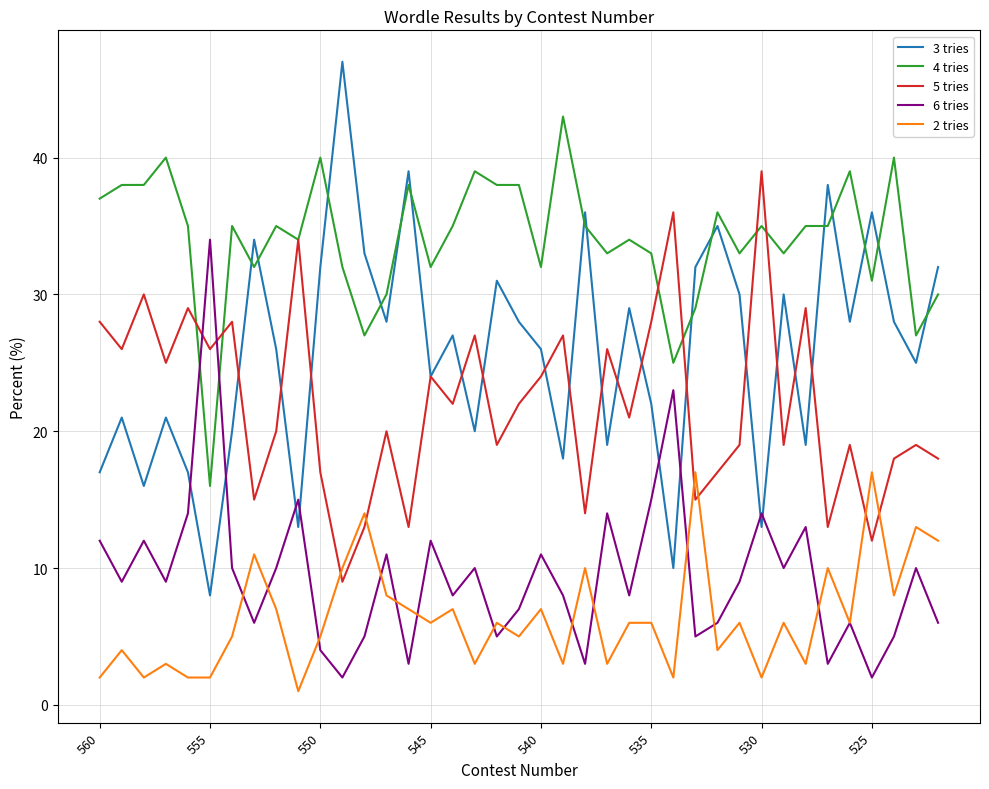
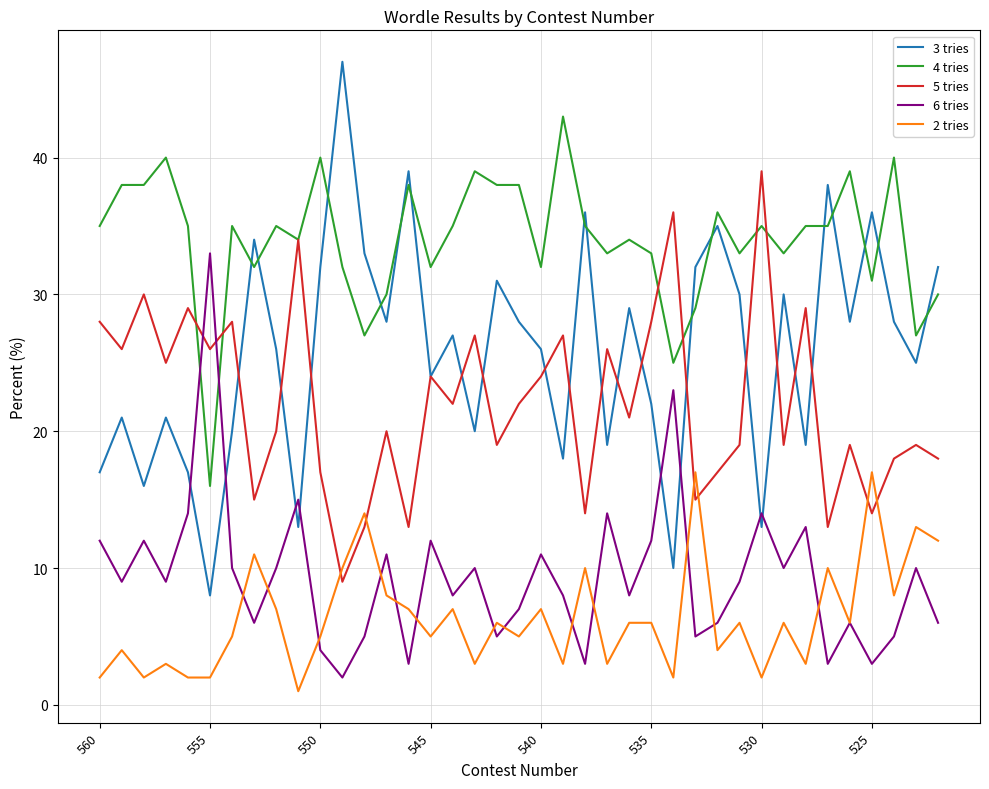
4 tries, 560: 37 -> 35
6 tries, 555: 34 -> 33
2 tries, 545: 6 -> 5
6 tries, 535: 15 -> 12
5 tries, 525: 12 -> 14
6 tries, 525: 2 -> 3
